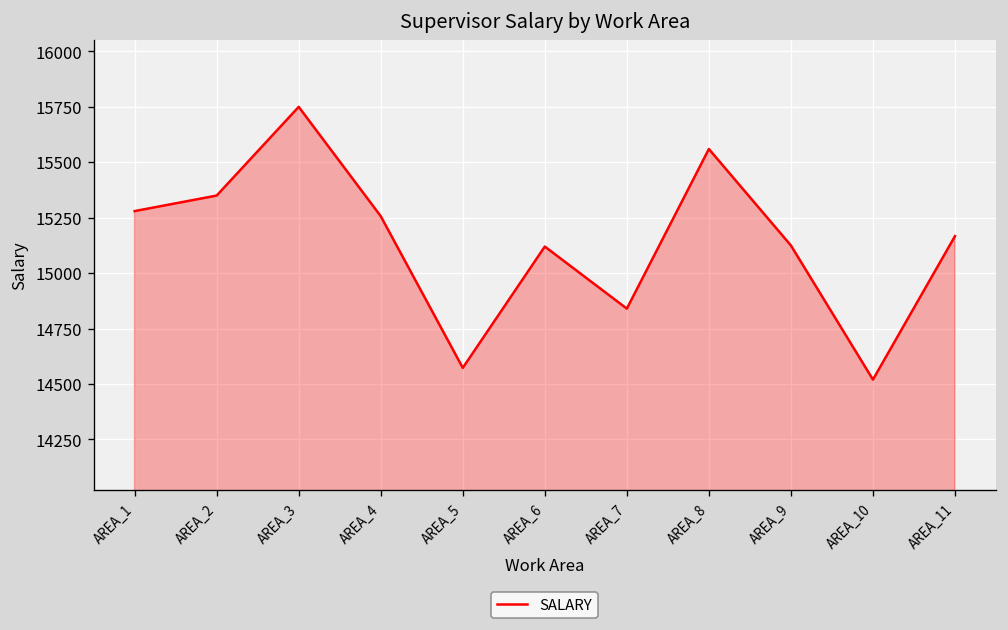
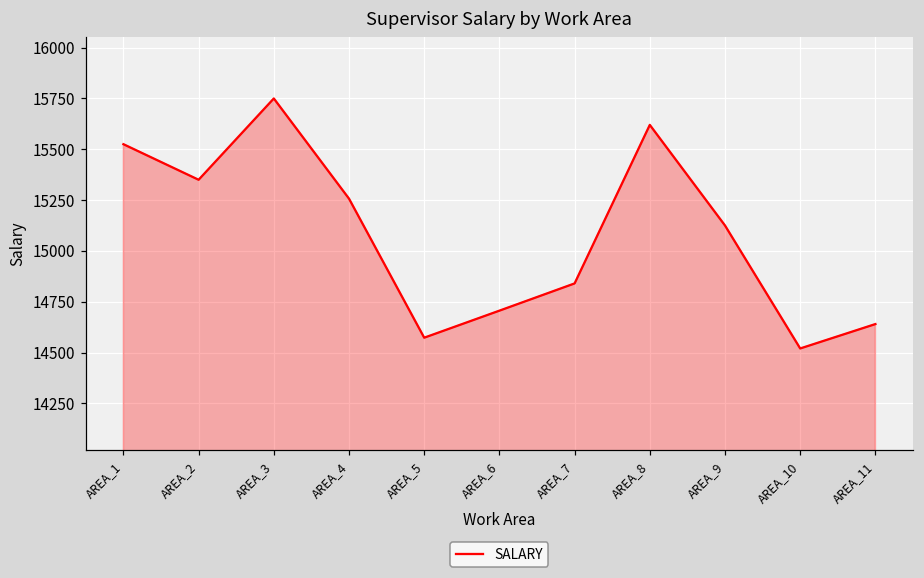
AREA_1: 15280 -> 15530
AREA_6: 15120 -> 14710
AREA_8: 15560 -> 15620
AREA_11: 15170 -> 14640
